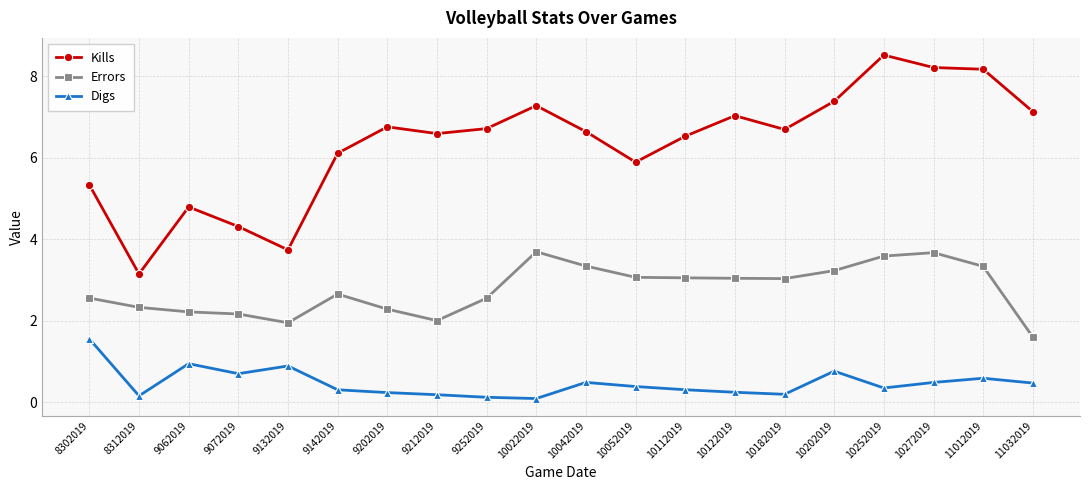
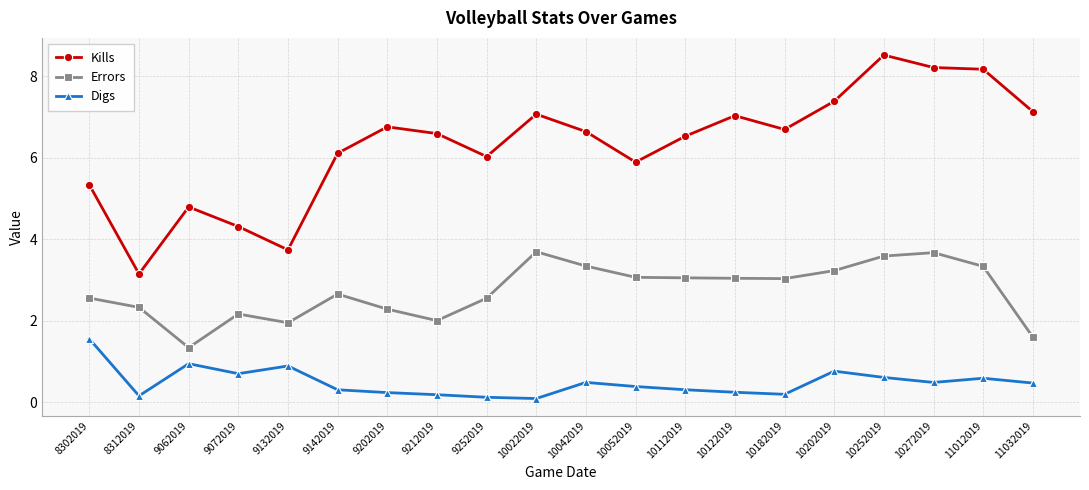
Errors, 9062019: 2.2 -> 1.3
Kills, 9252019: 6.7 -> 6.0
Kills, 10022019: 7.3 -> 7.1
Digs, 10252019: 0.4 -> 0.6
